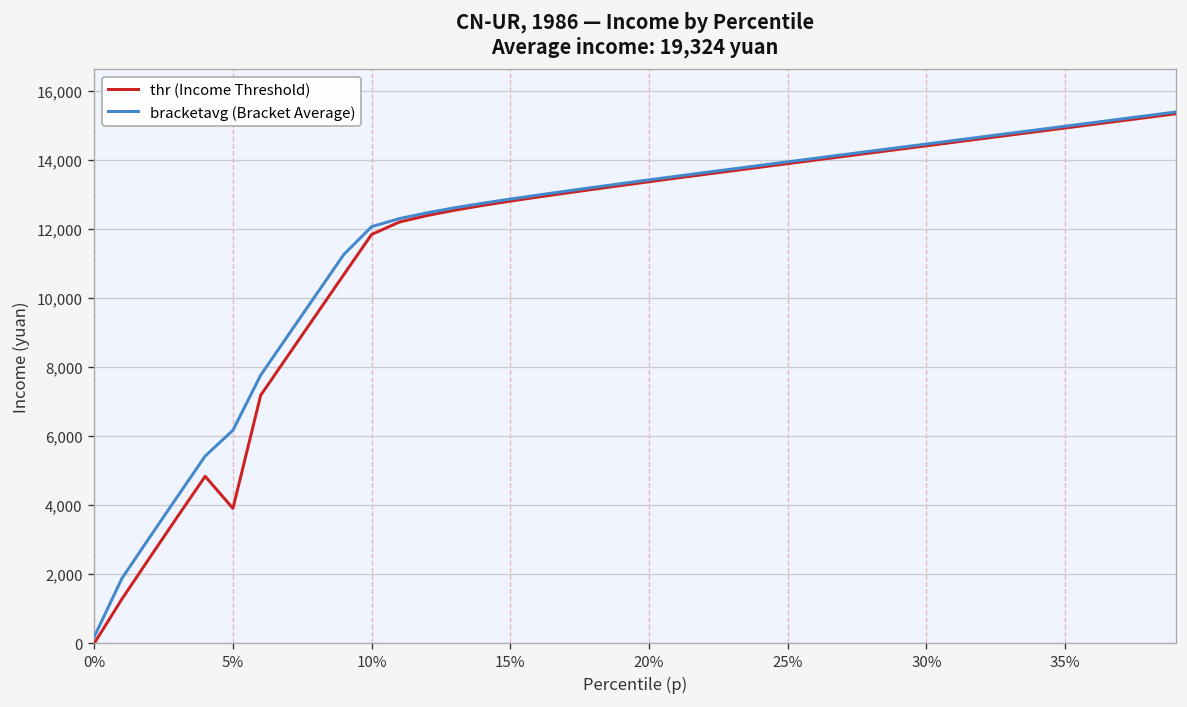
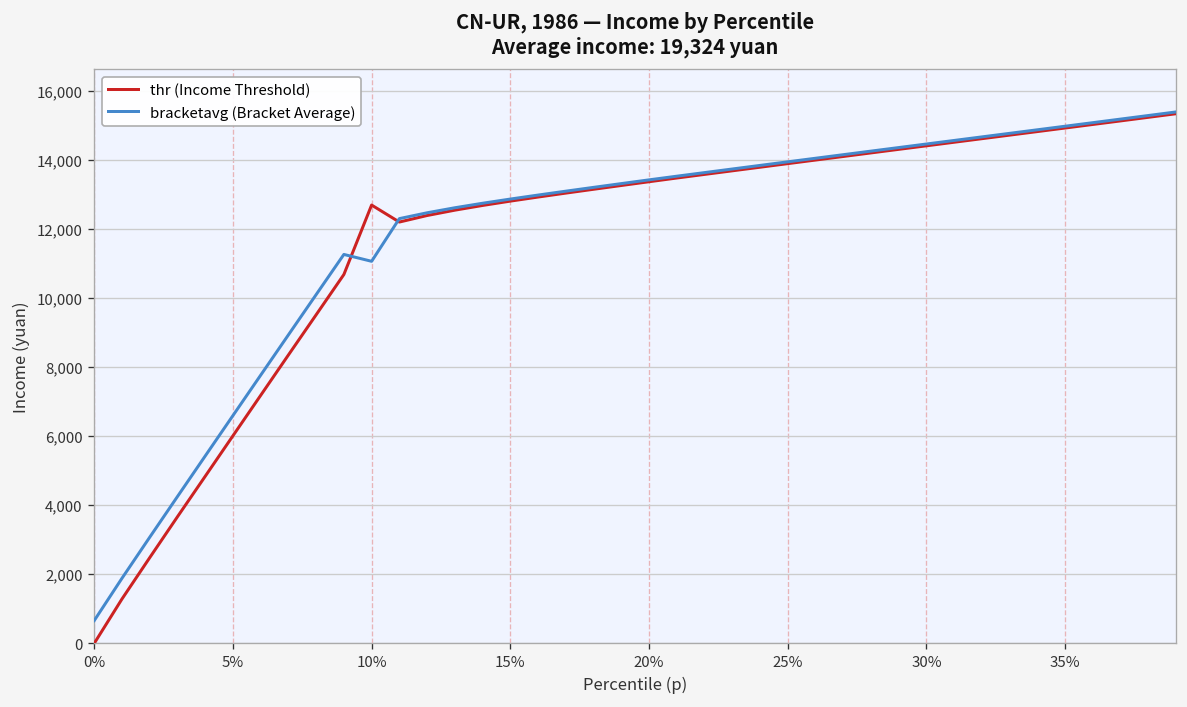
bracketavg (Bracket Average), 0%: 200 -> 700
thr (Income Threshold), 5%: 3,900 -> 6,000
bracketavg (Bracket Average), 5%: 6,200 -> 6,600
thr (Income Threshold), 10%: 11,800 -> 12,700
bracketavg (Bracket Average), 10%: 12,100 -> 11,100
